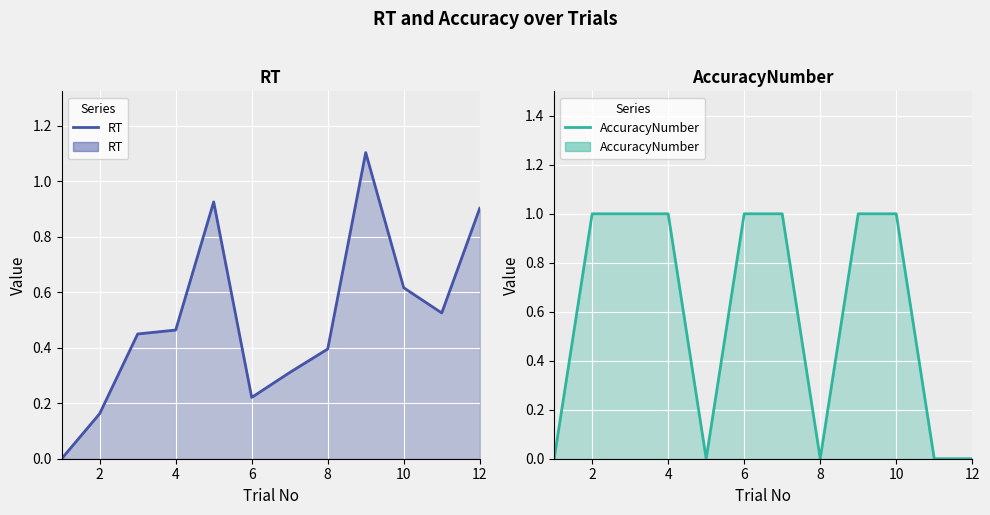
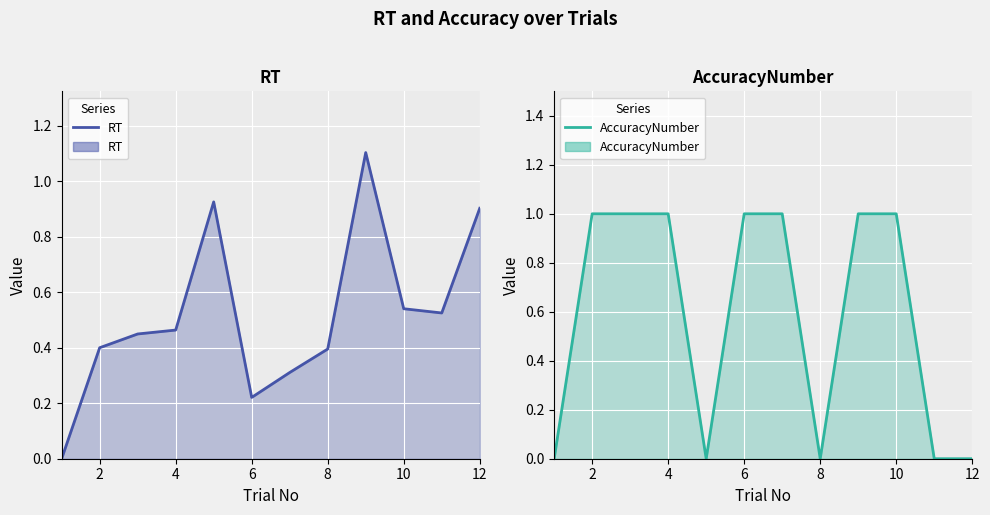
RT, 2: 0.16 -> 0.40
RT, 10: 0.62 -> 0.54
